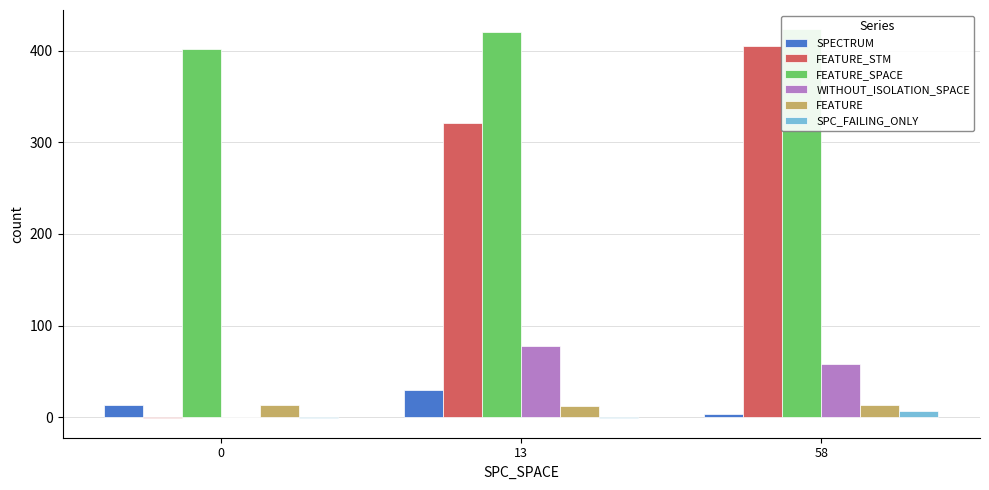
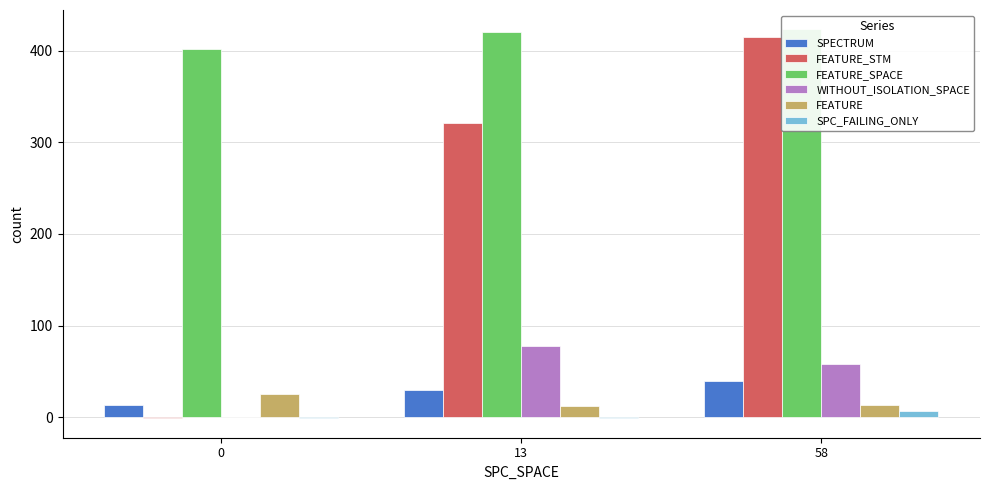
FEATURE, 0: 10 -> 30
SPECTRUM, 58: 0 -> 40
FEATURE_STM, 58: 410 -> 420
